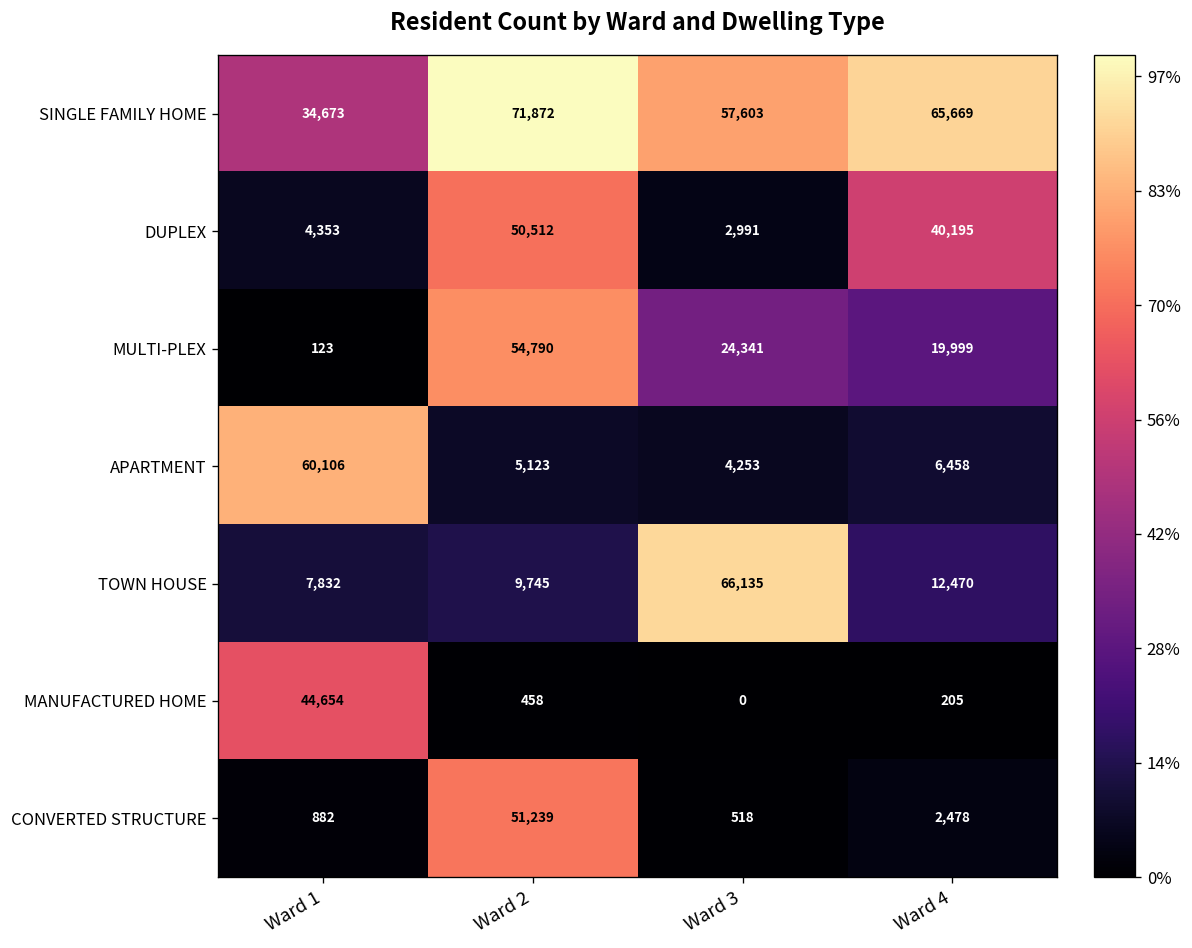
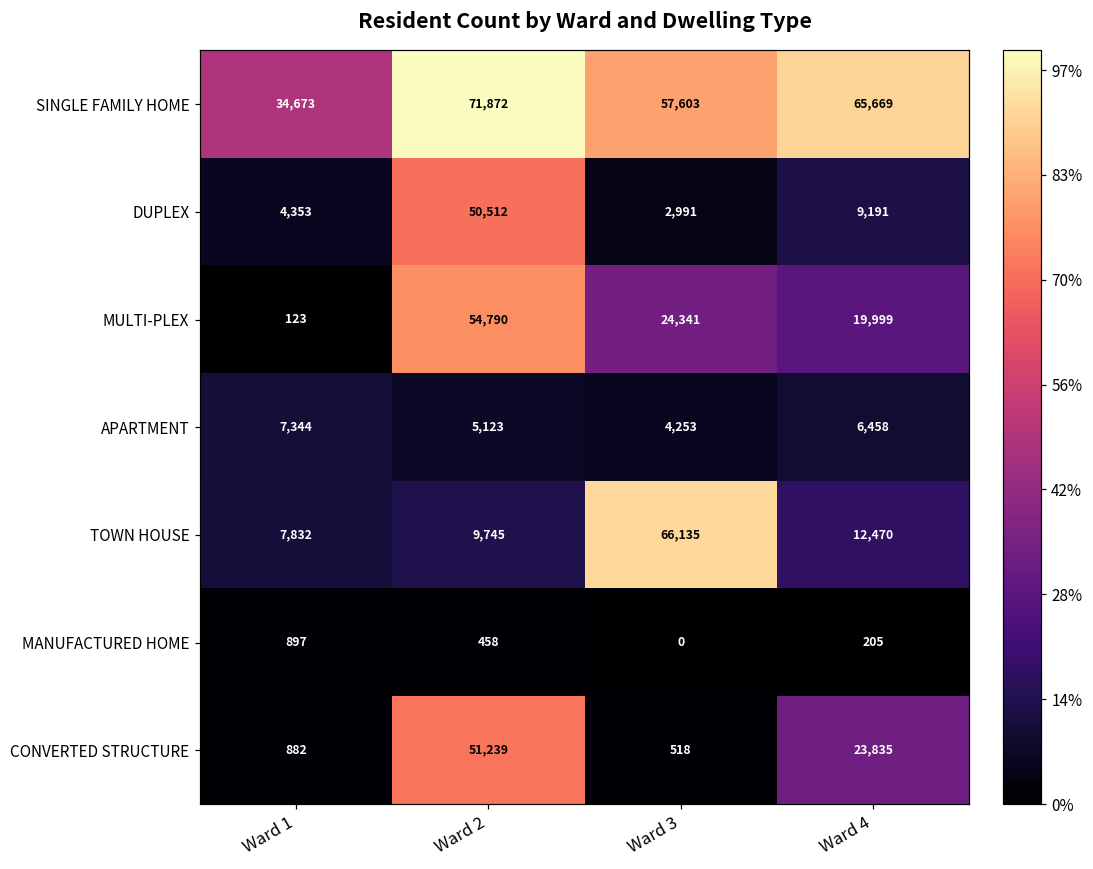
DUPLEX, Ward 4: 40,195 -> 9,191
APARTMENT, Ward 1: 60,106 -> 7,344
MANUFACTURED HOME, Ward 1: 44,654 -> 897
CONVERTED STRUCTURE, Ward 4: 2,478 -> 23,835
